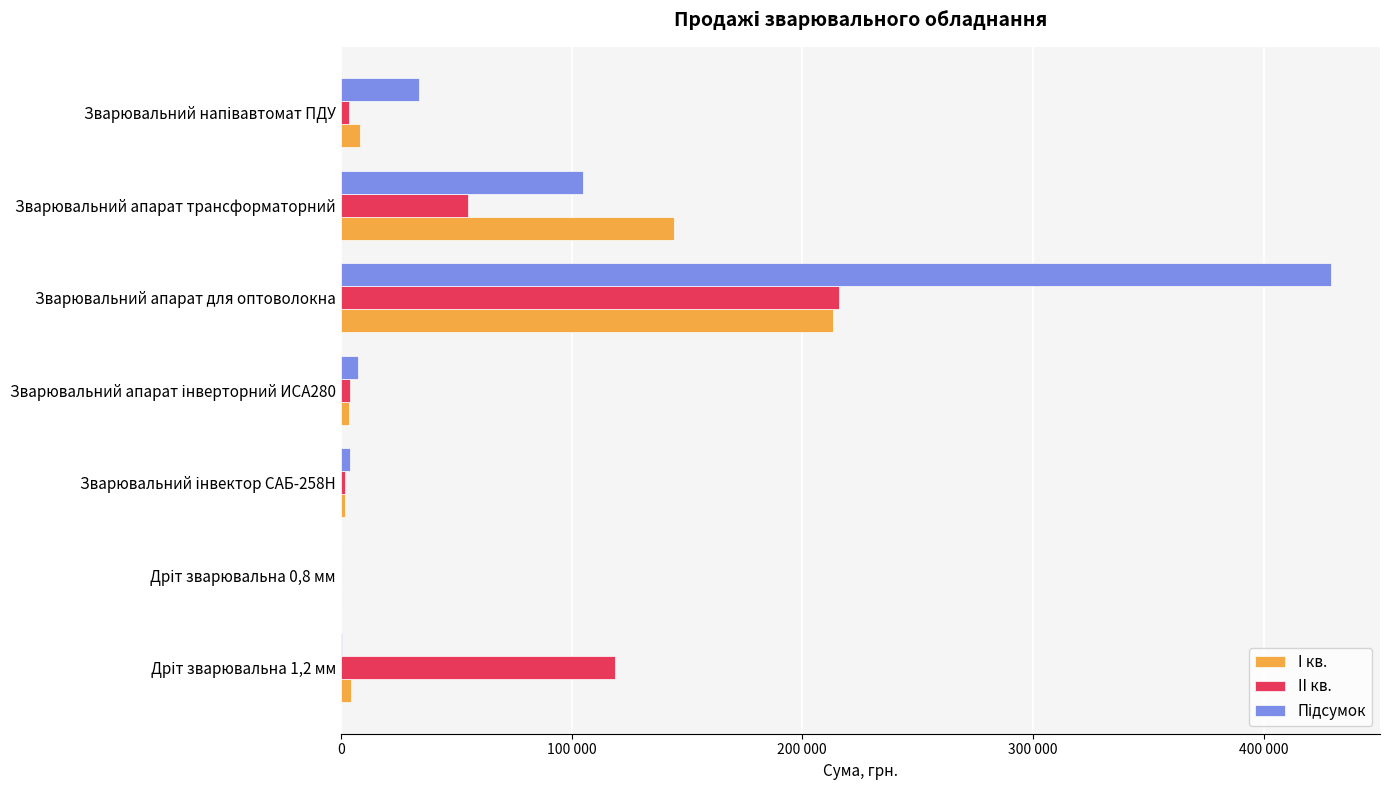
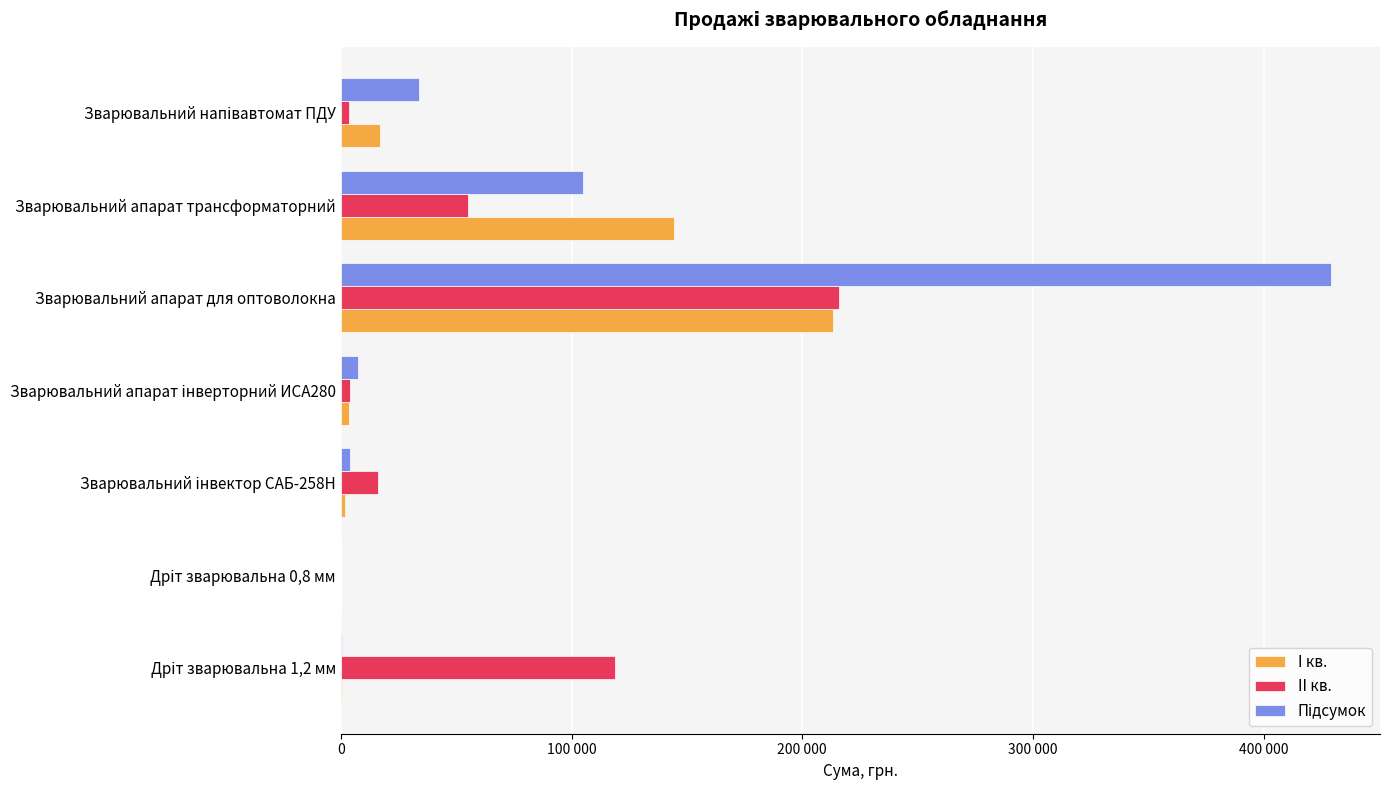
І кв., Зварювальний напівавтомат ПДУ: 8000 -> 17000
ІІ кв., Зварювальний інвектор САБ-258Н: 2000 -> 16000
І кв., Дріт зварювальна 1,2 мм: 4000 -> 0
